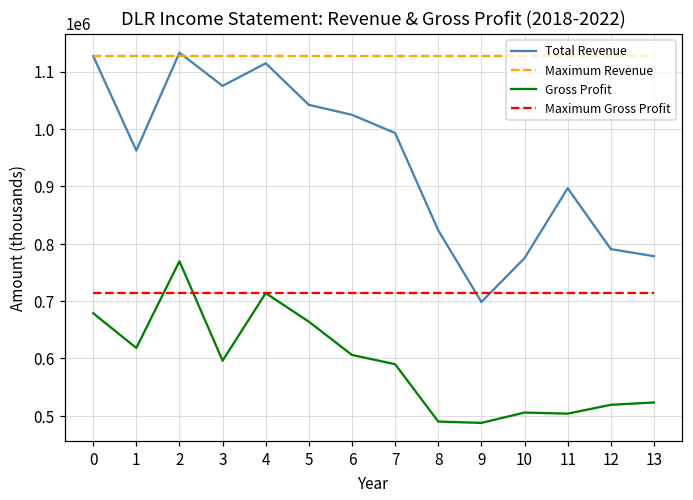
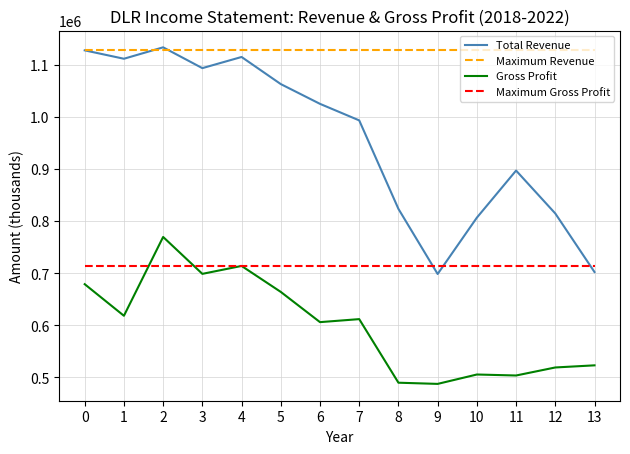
Total Revenue, 1: 960000 -> 1110000
Total Revenue, 3: 1080000 -> 1090000
Gross Profit, 3: 600000 -> 700000
Total Revenue, 5: 1040000 -> 1060000
Gross Profit, 7: 590000 -> 610000
Total Revenue, 10: 770000 -> 810000
Total Revenue, 12: 790000 -> 810000
Total Revenue, 13: 780000 -> 700000
